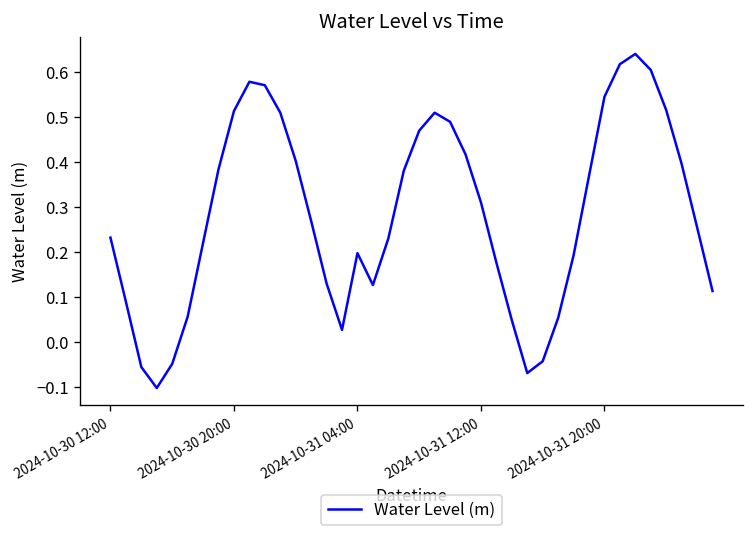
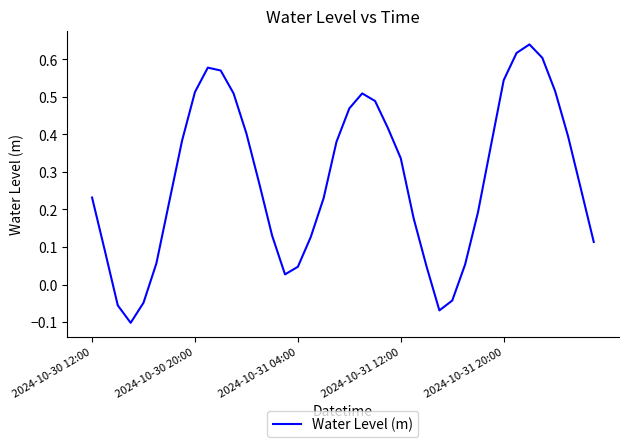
2024-10-31 04:00: 0.20 -> 0.05
2024-10-31 12:00: 0.31 -> 0.34
